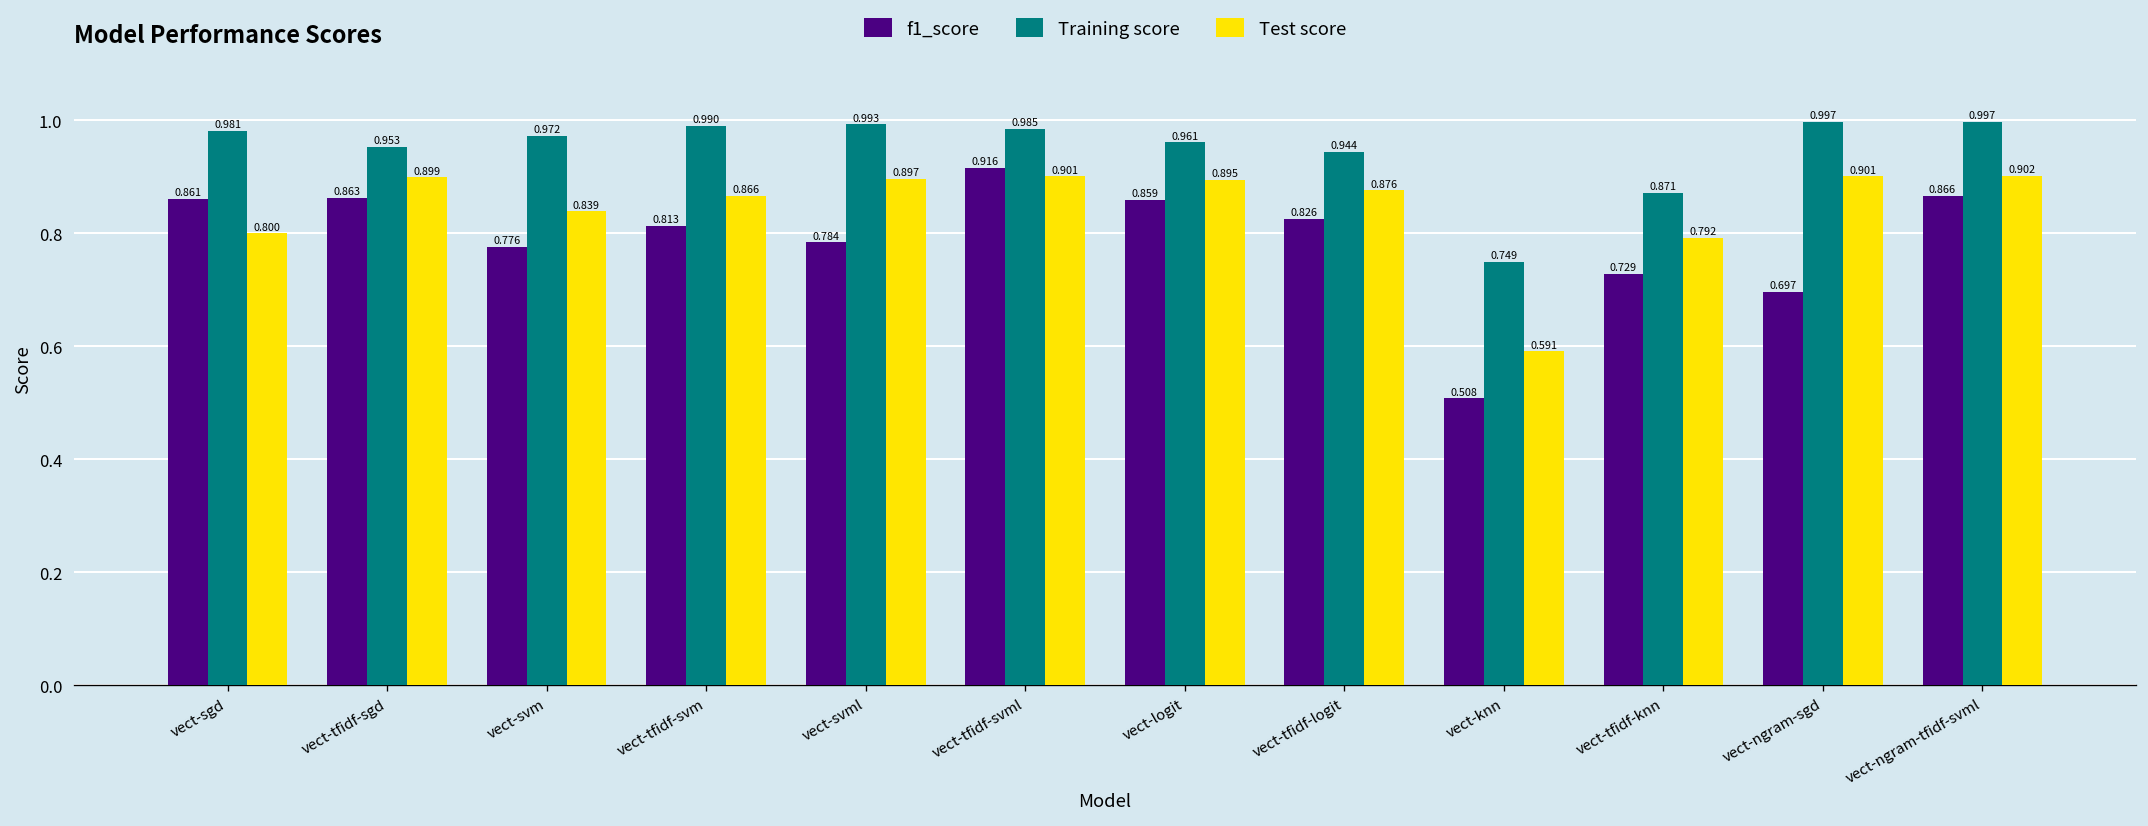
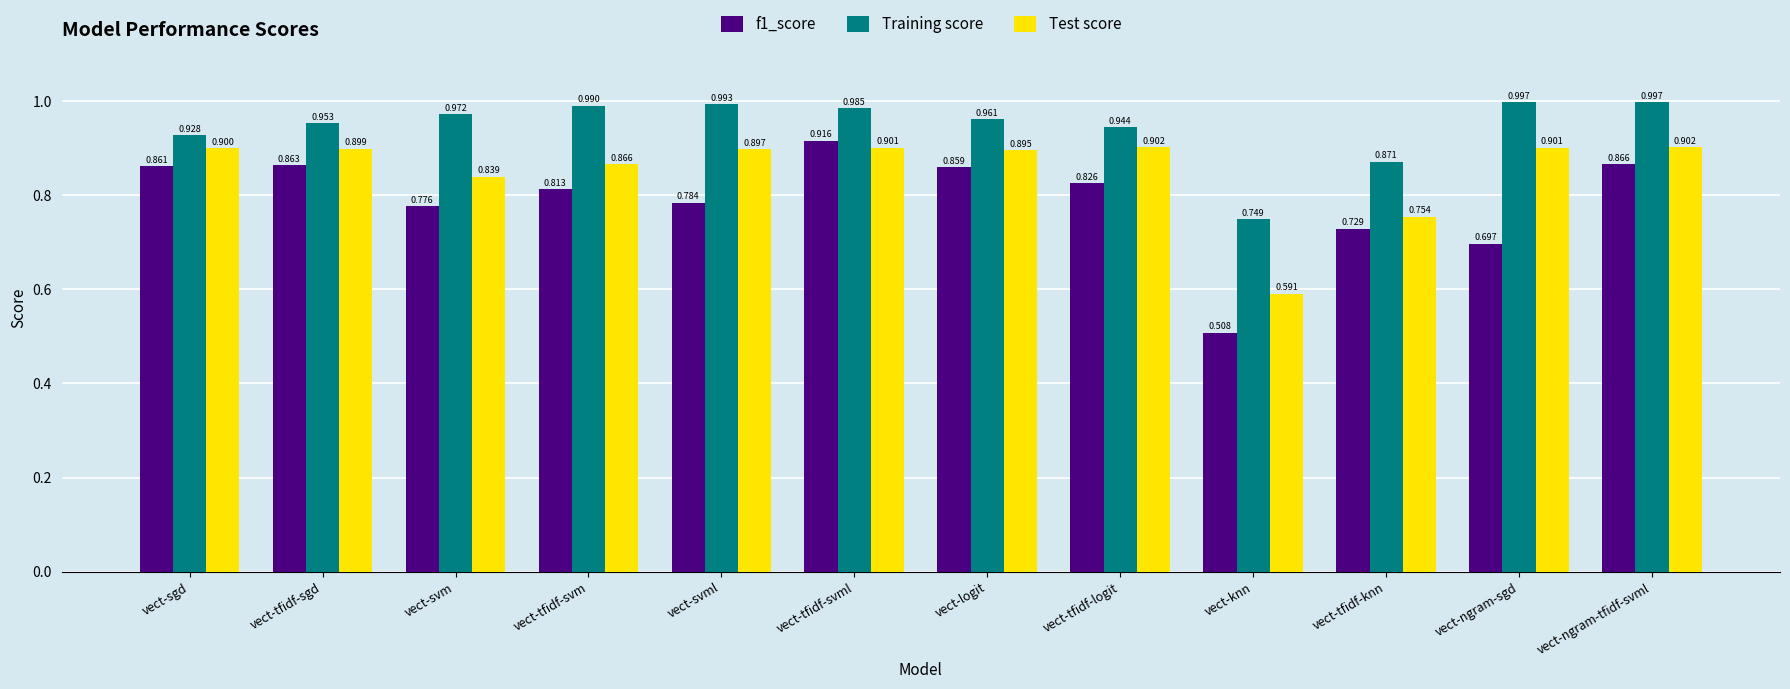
Training score, vect-sgd: 0.981 -> 0.928
Test score, vect-sgd: 0.800 -> 0.900
Test score, vect-tfidf-logit: 0.876 -> 0.902
Test score, vect-tfidf-knn: 0.792 -> 0.754
